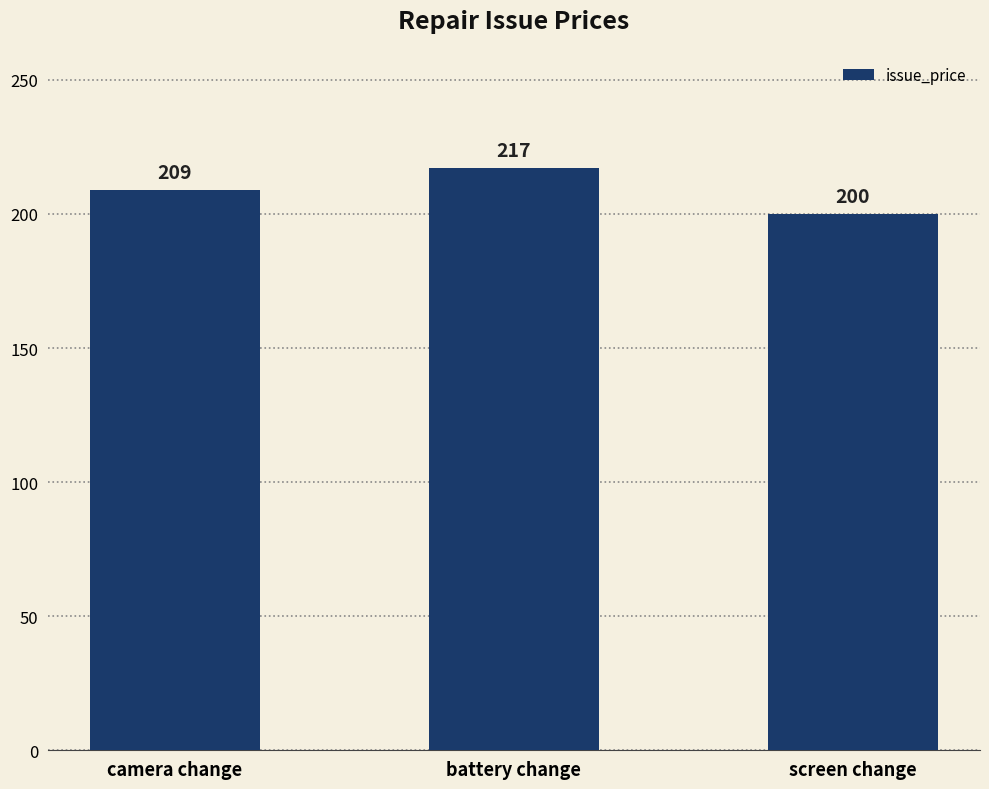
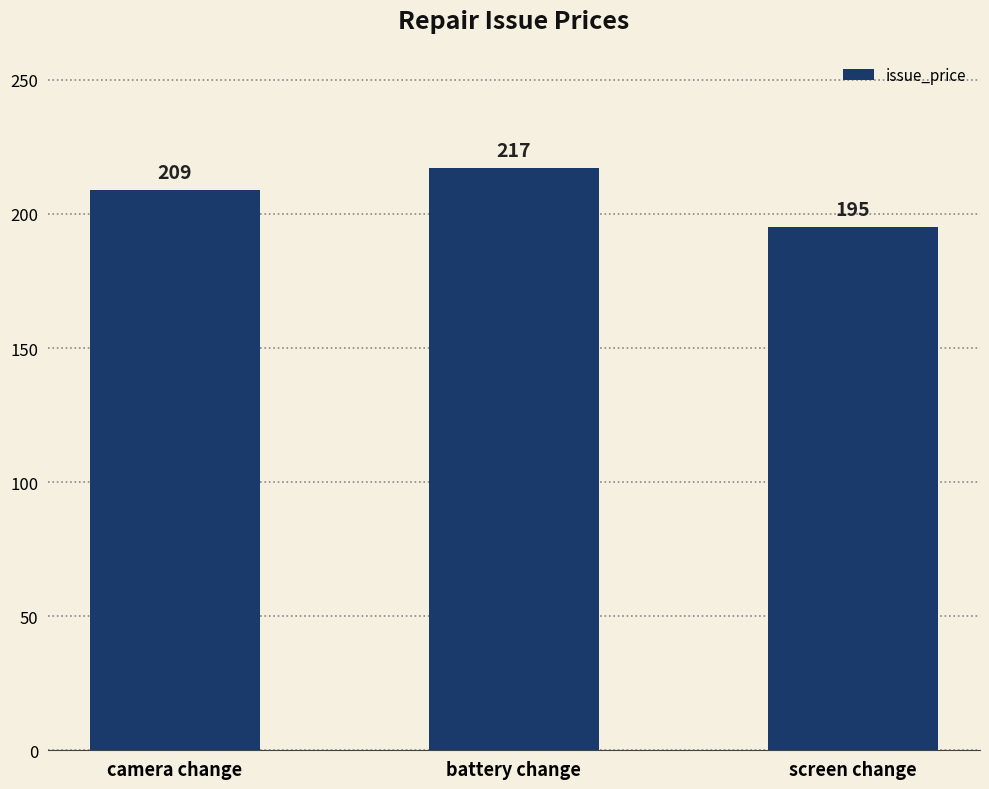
screen change: 200 -> 195
